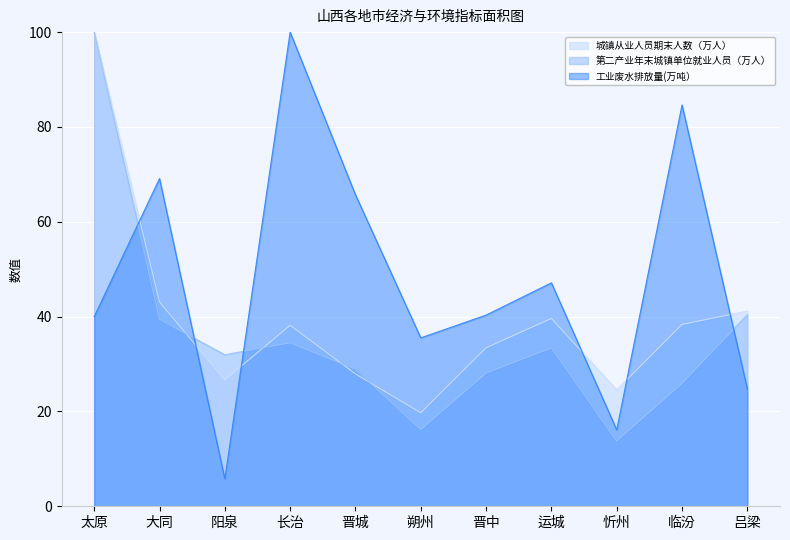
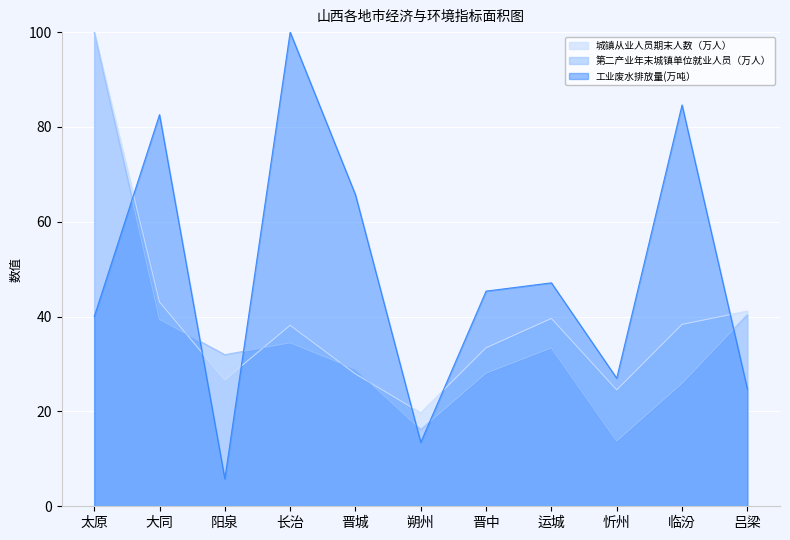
工业废水排放量(万吨）, 大同: 69 -> 83
工业废水排放量(万吨）, 朔州: 36 -> 13
工业废水排放量(万吨）, 晋中: 40 -> 45
工业废水排放量(万吨）, 忻州: 16 -> 27
